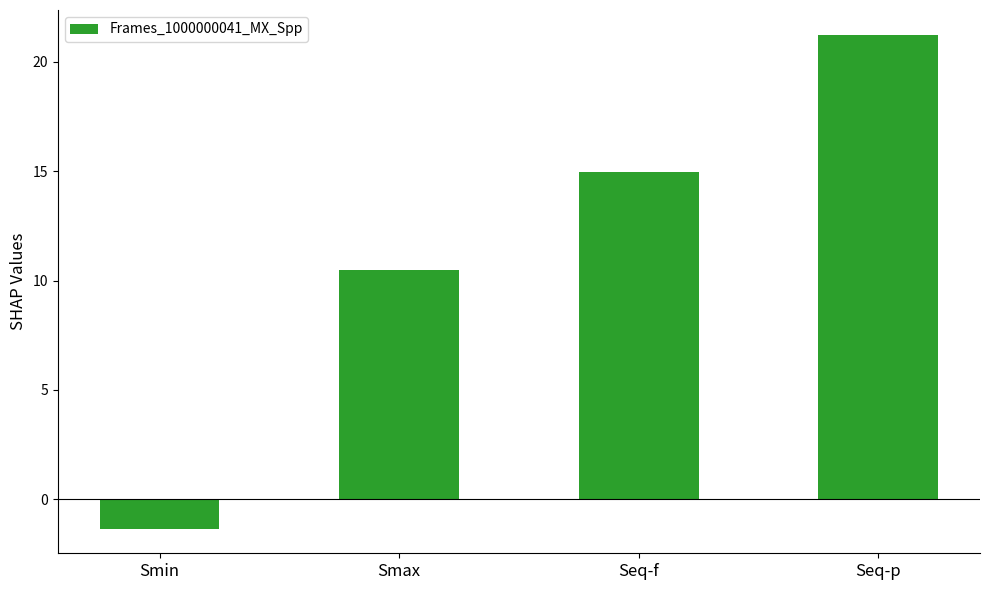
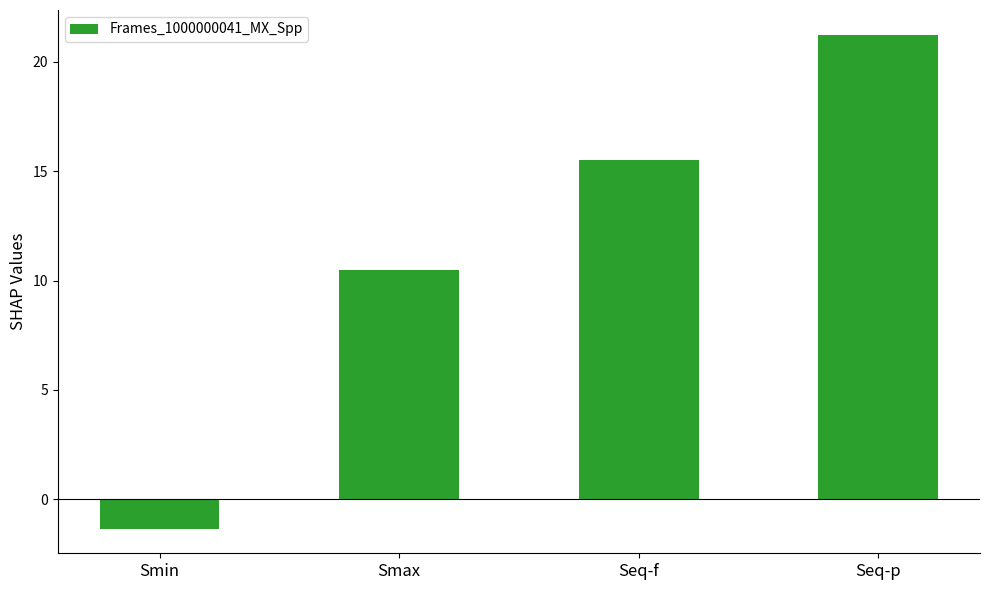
Seq-f: 15.0 -> 15.5
